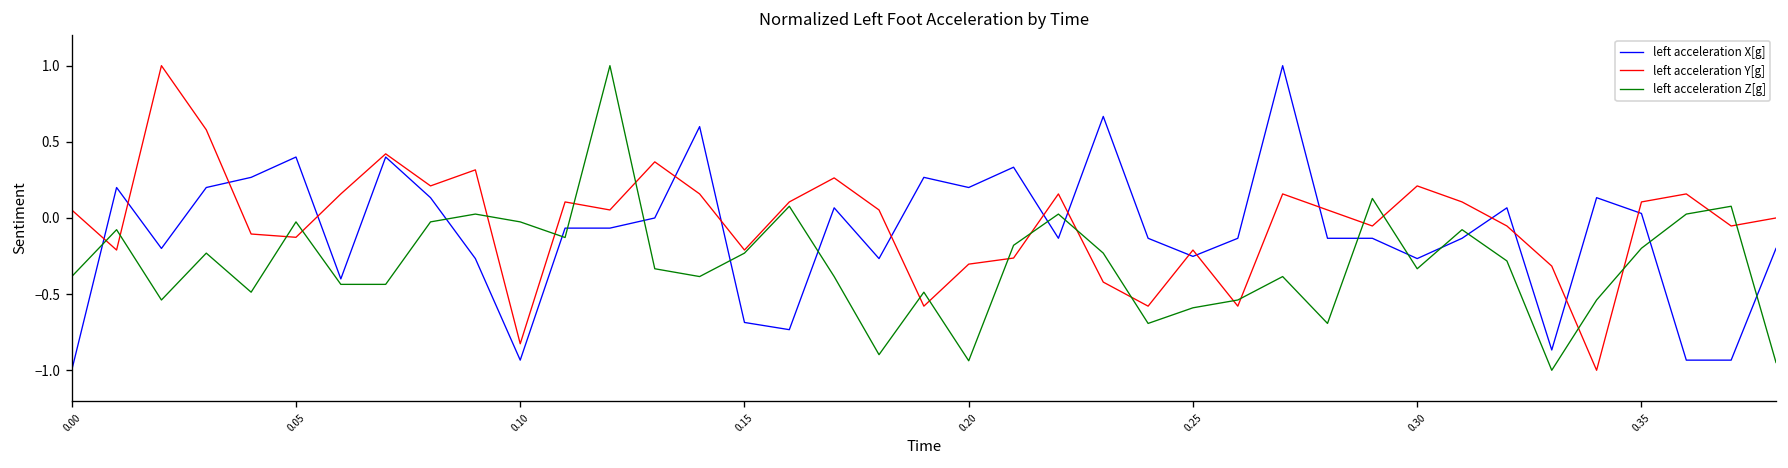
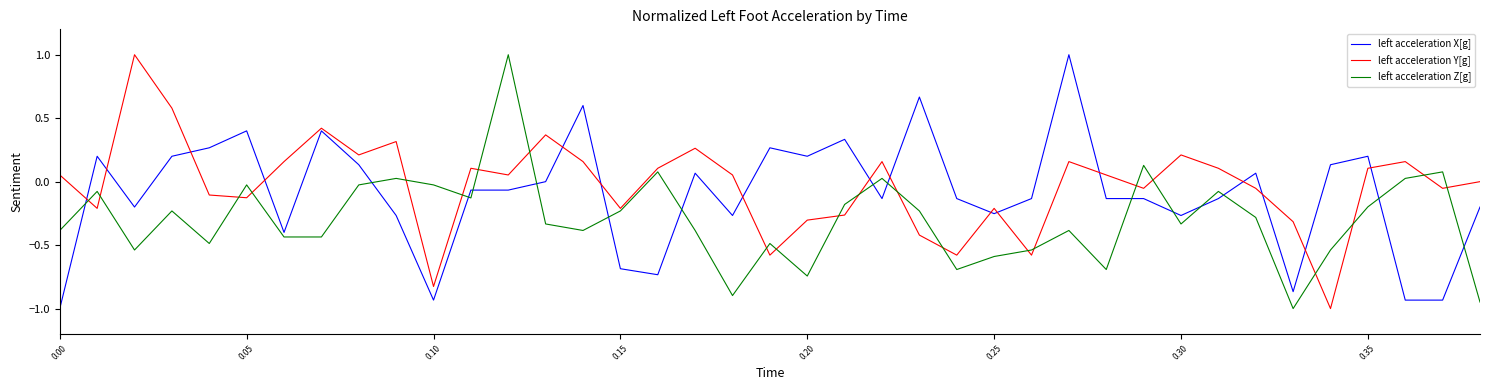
left acceleration Z[g], 0.20: -0.94 -> -0.74
left acceleration X[g], 0.35: 0.03 -> 0.20
